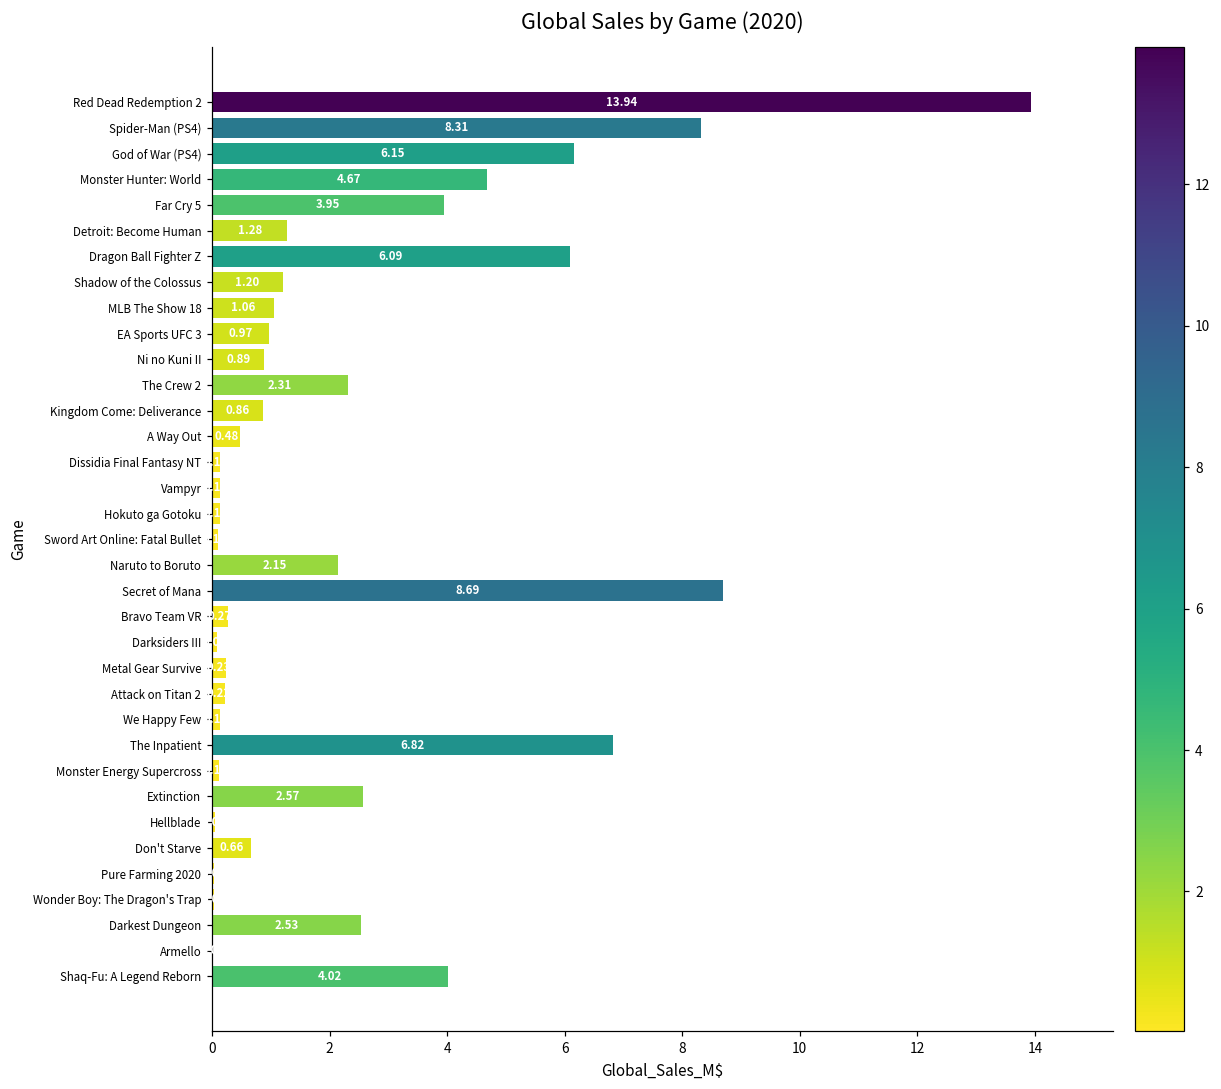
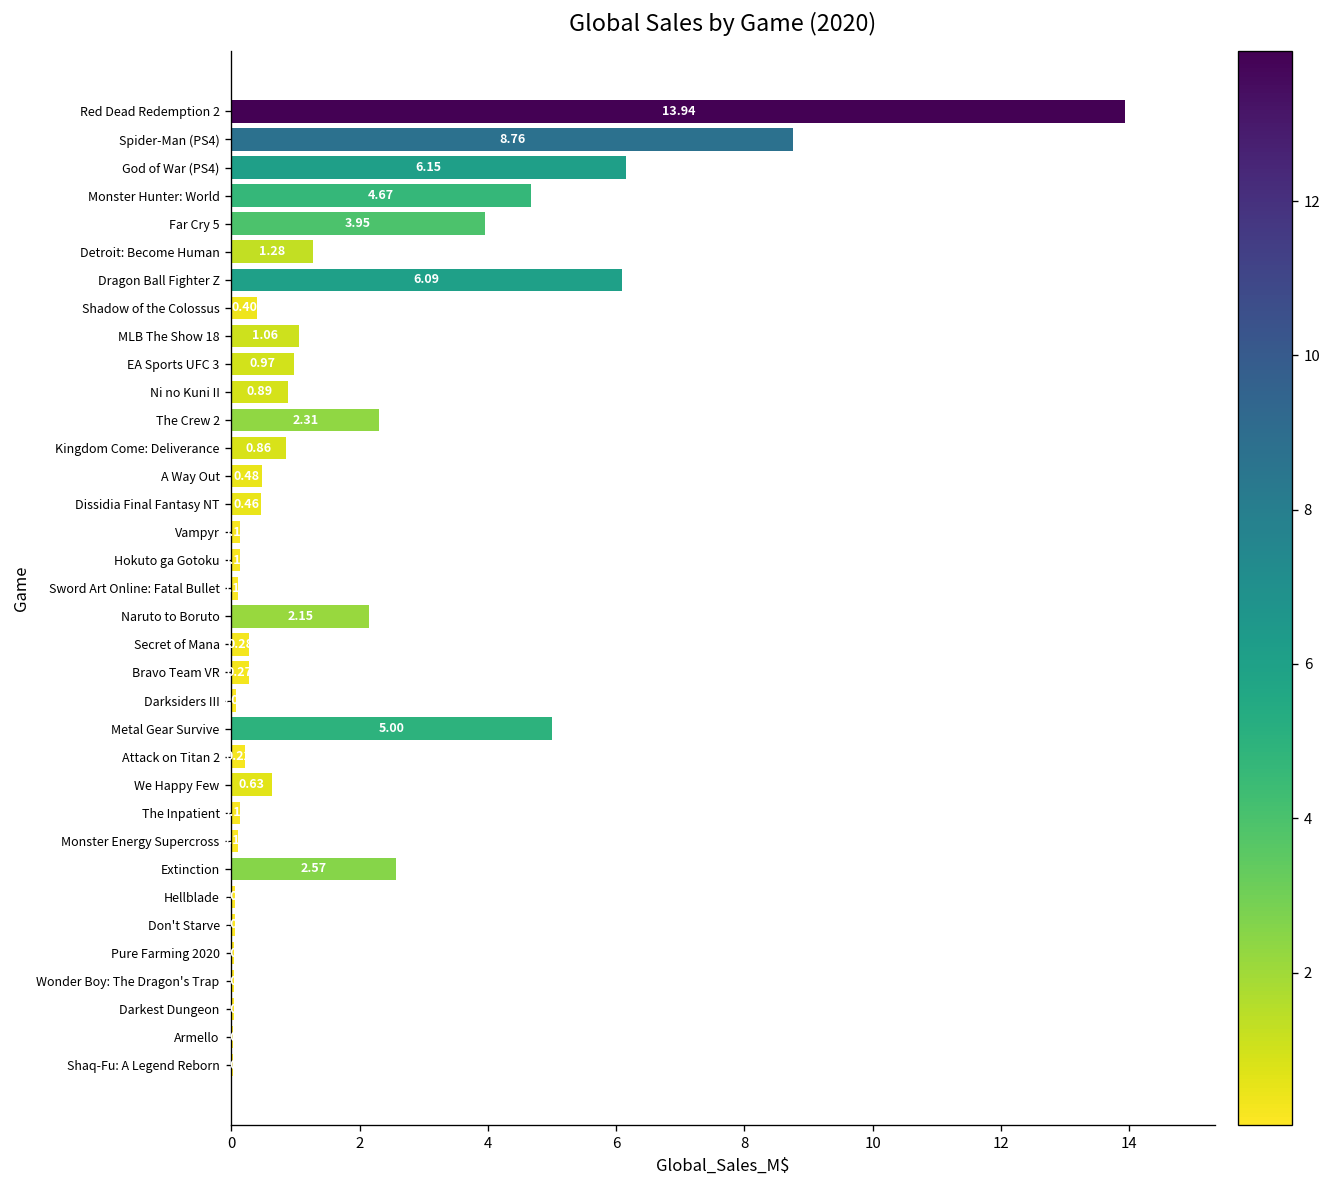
Spider-Man (PS4): 8.31 -> 8.76
Shadow of the Colossus: 1.20 -> 0.40
Dissidia Final Fantasy NT: 0.1 -> 0.5
Secret of Mana: 8.69 -> 0.28
Metal Gear Survive: 0.23 -> 5.00
We Happy Few: 0.1 -> 0.6
The Inpatient: 6.8 -> 0.1
Don't Starve: 0.7 -> 0.1
Darkest Dungeon: 2.5 -> 0.0
Shaq-Fu: A Legend Reborn: 4.0 -> 0.0
